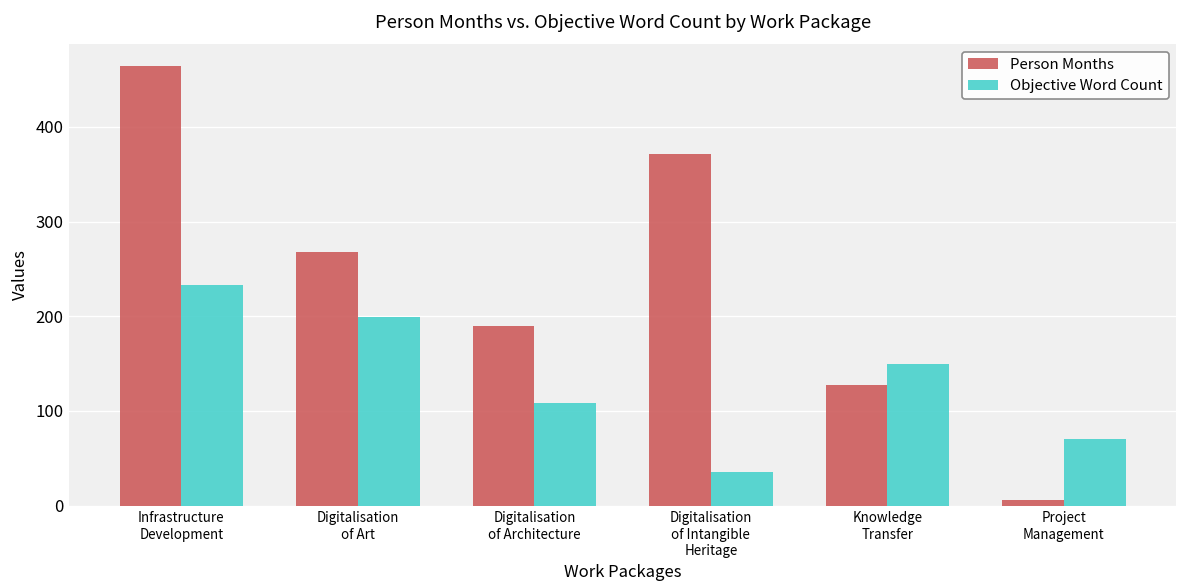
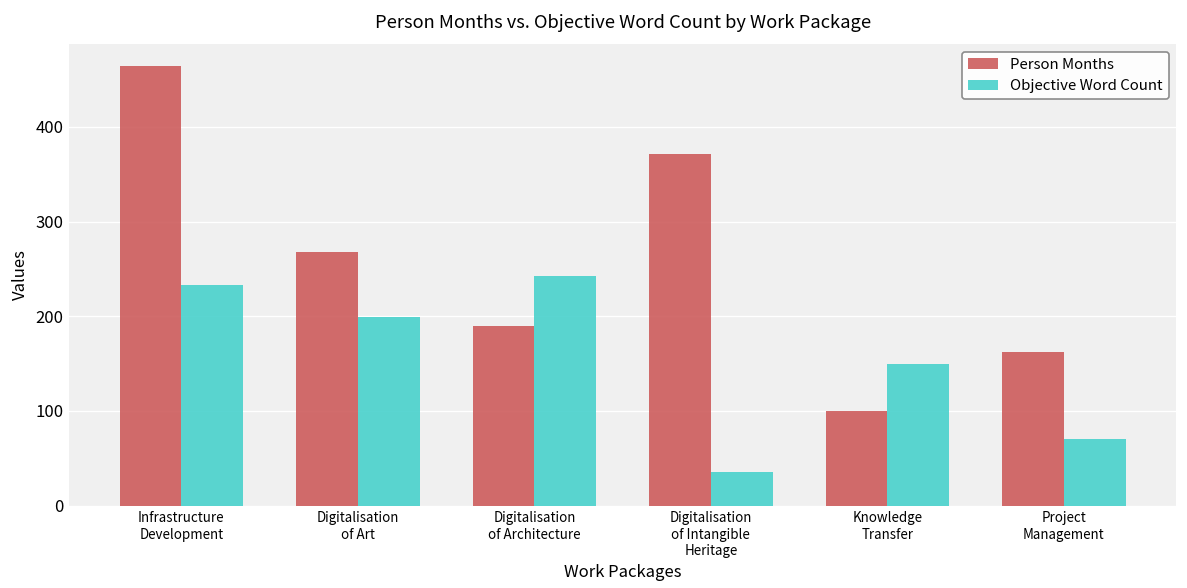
Objective Word Count, Digitalisation of Architecture: 110 -> 240
Person Months, Knowledge Transfer: 130 -> 100
Person Months, Project Management: 10 -> 160
